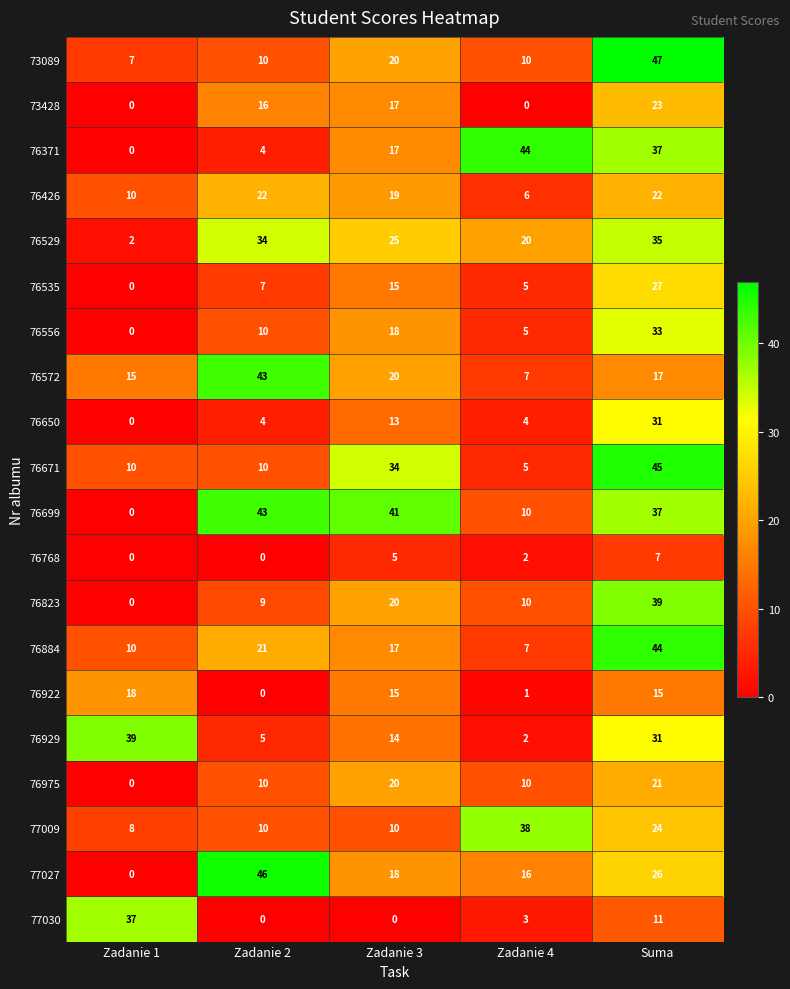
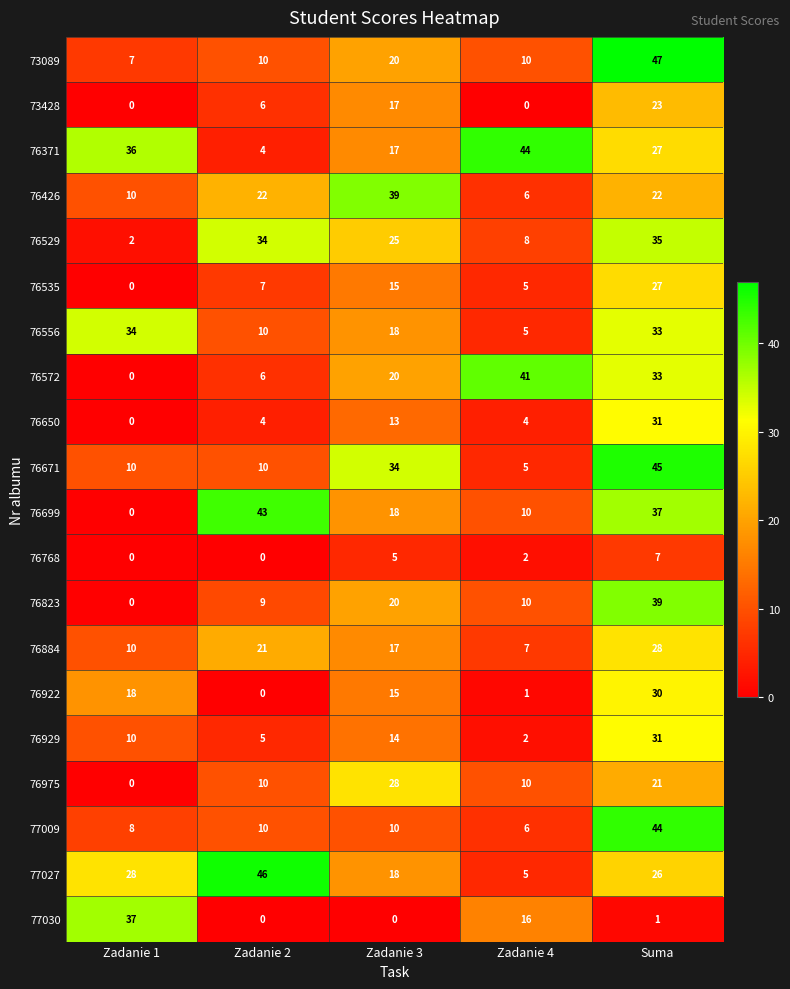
73428, Zadanie 2: 16 -> 6
76371, Zadanie 1: 0 -> 36
76371, Suma: 37 -> 27
76426, Zadanie 3: 19 -> 39
76529, Zadanie 4: 20 -> 8
76556, Zadanie 1: 0 -> 34
76572, Zadanie 1: 15 -> 0
76572, Zadanie 2: 43 -> 6
76572, Zadanie 4: 7 -> 41
76572, Suma: 17 -> 33
76699, Zadanie 3: 41 -> 18
76884, Suma: 44 -> 28
76922, Suma: 15 -> 30
76929, Zadanie 1: 39 -> 10
76975, Zadanie 3: 20 -> 28
77009, Zadanie 4: 38 -> 6
77009, Suma: 24 -> 44
77027, Zadanie 1: 0 -> 28
77027, Zadanie 4: 16 -> 5
77030, Zadanie 4: 3 -> 16
77030, Suma: 11 -> 1
